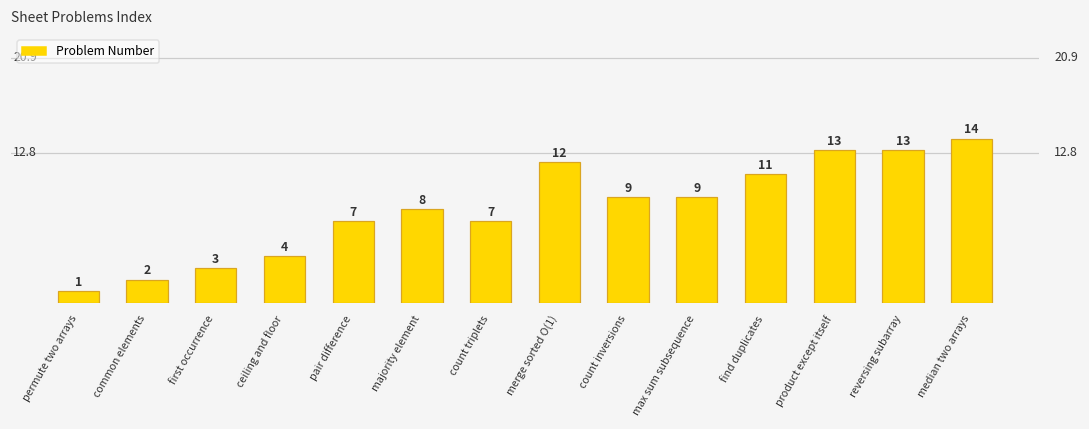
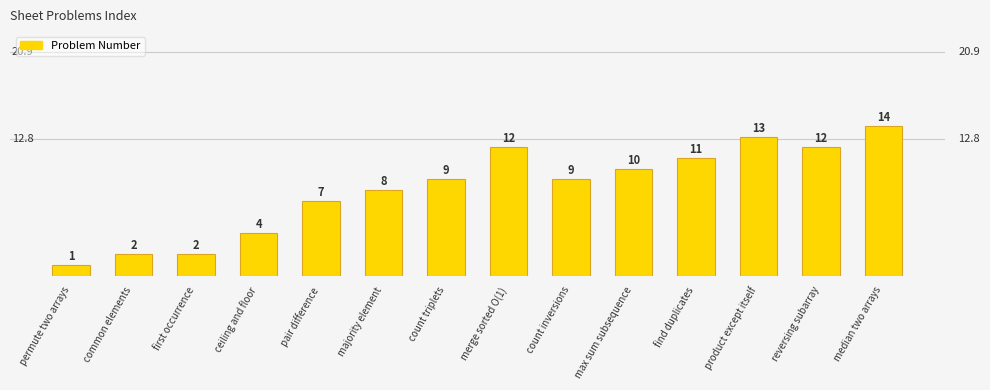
first occurrence: 3 -> 2
count triplets: 7 -> 9
max sum subsequence: 9 -> 10
reversing subarray: 13 -> 12
